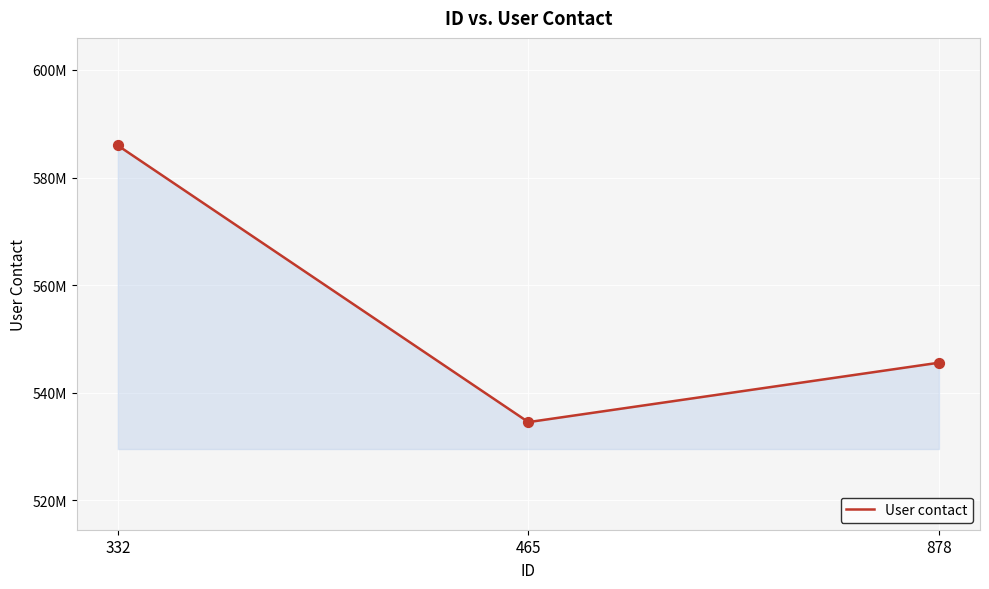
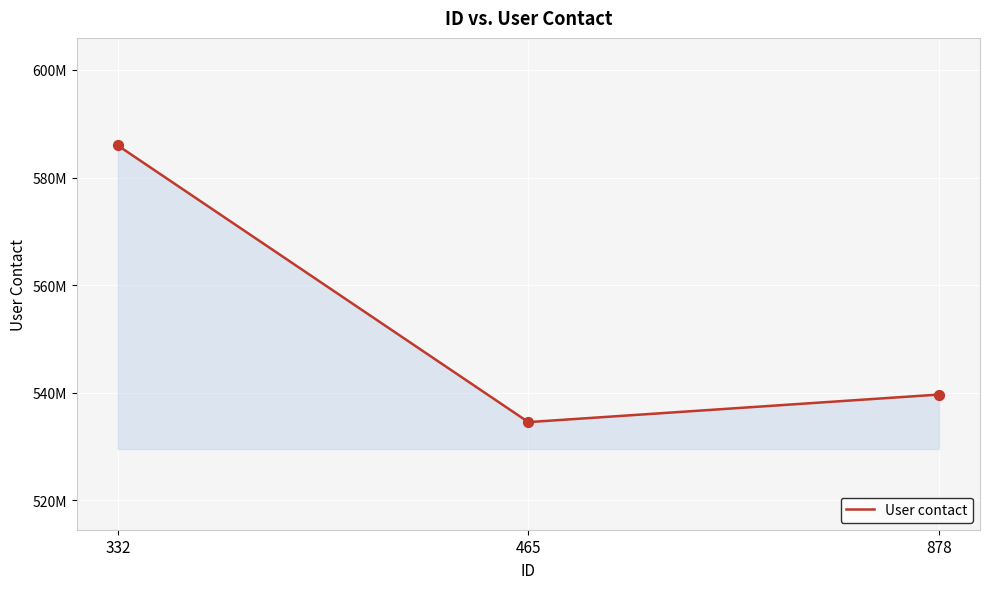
878: 546000000 -> 540000000
